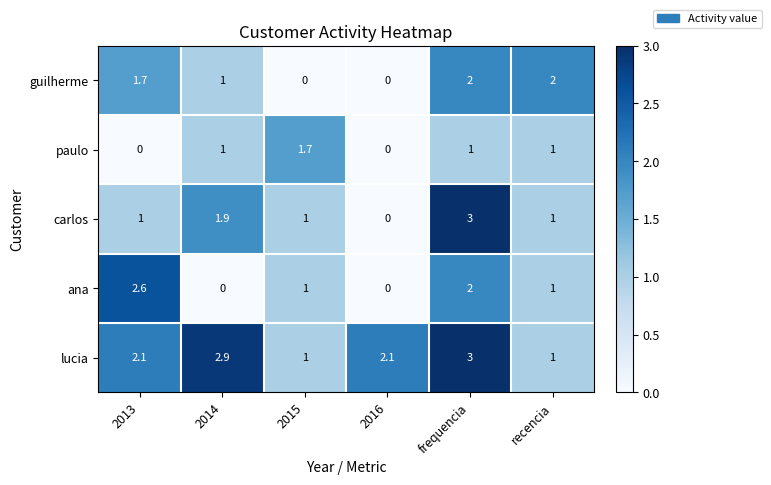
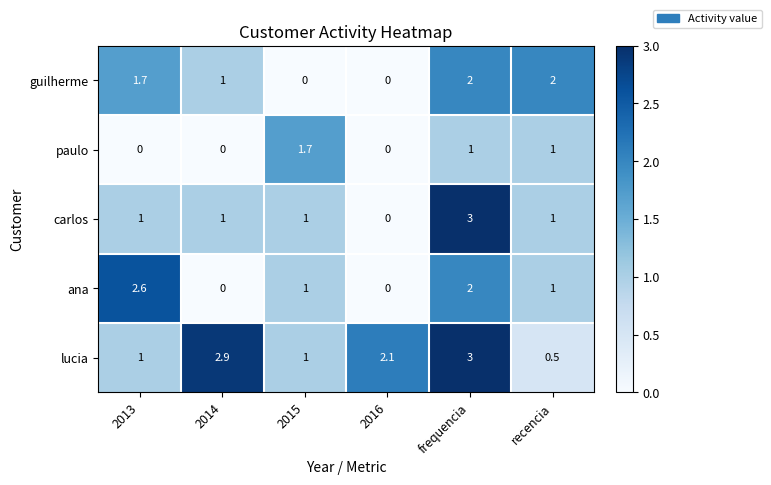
paulo, 2014: 1 -> 0
carlos, 2014: 1.9 -> 1
lucia, 2013: 2.1 -> 1
lucia, recencia: 1 -> 0.5
